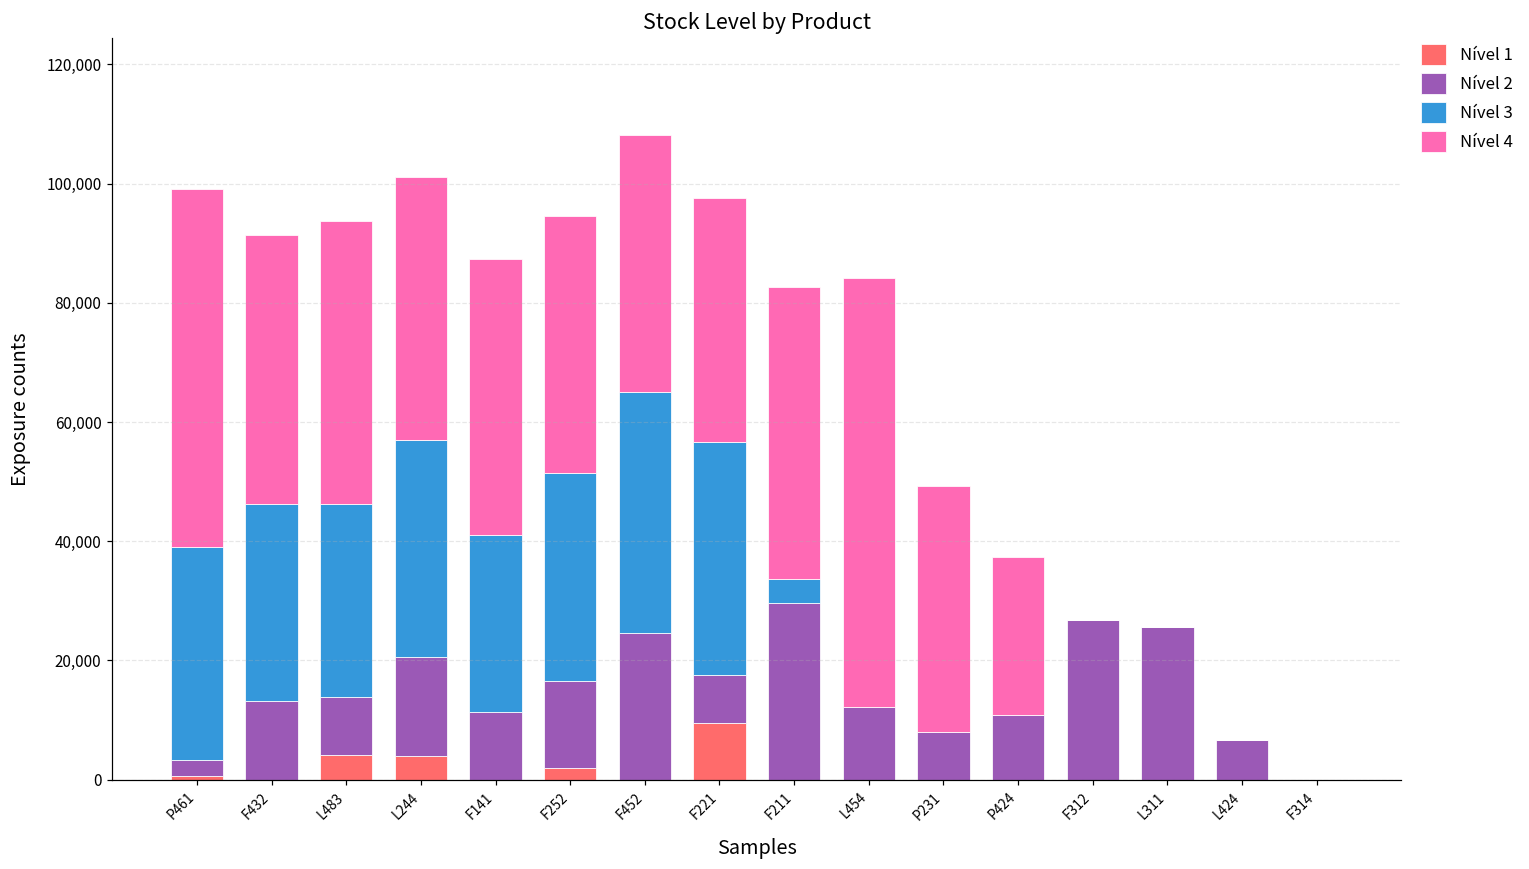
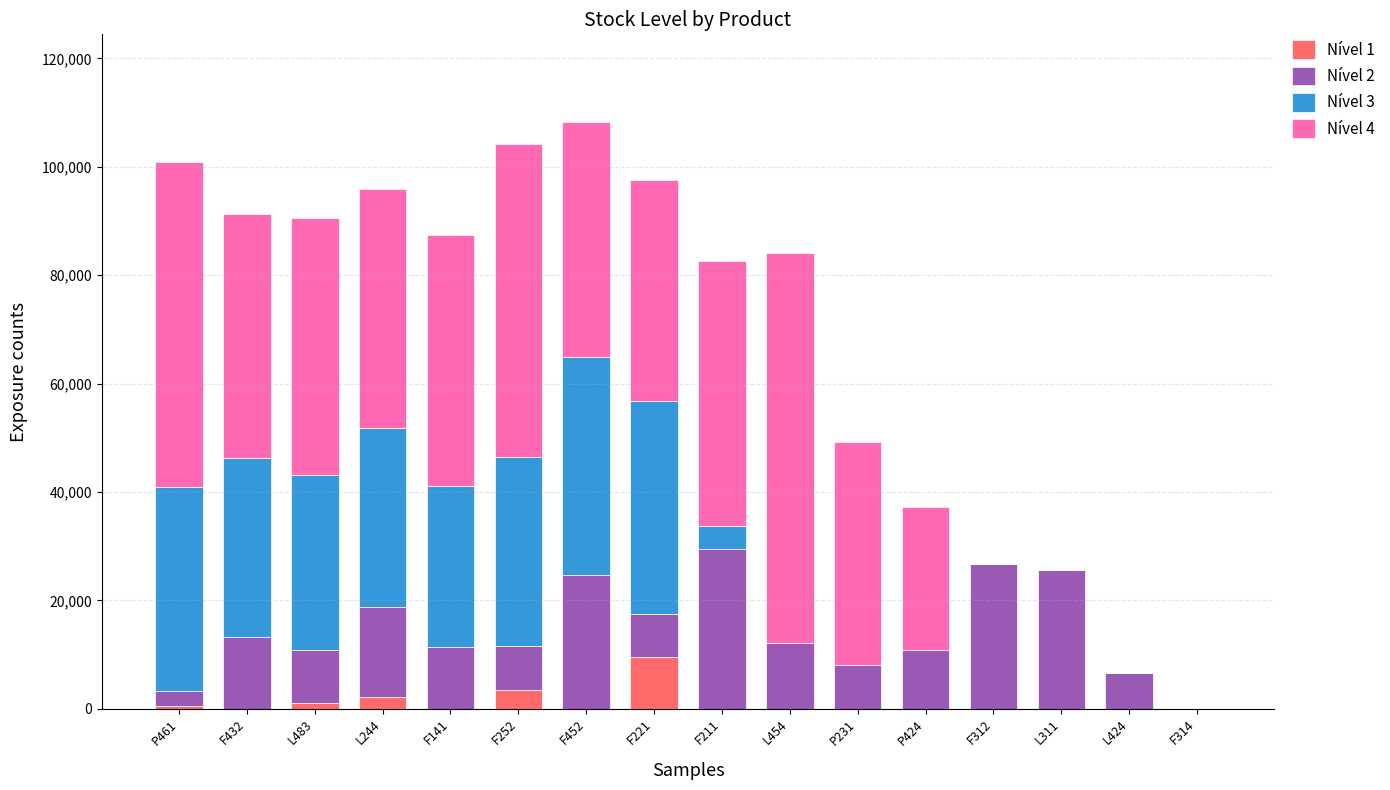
Nível 3, P461: 36,000 -> 38,000
Nível 1, L483: 4,000 -> 1,000
Nível 1, L244: 4,000 -> 2,000
Nível 3, L244: 36,000 -> 33,000
Nível 1, F252: 2,000 -> 4,000
Nível 2, F252: 15,000 -> 8,000
Nível 4, F252: 43,000 -> 58,000
